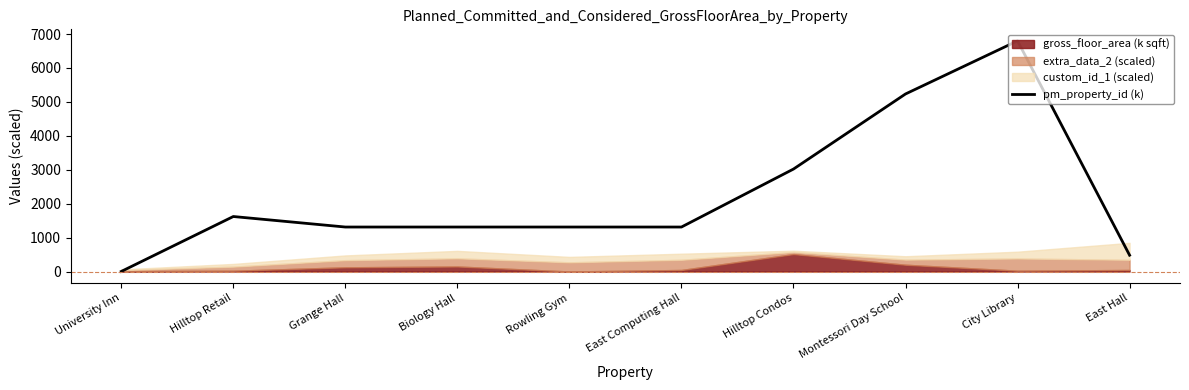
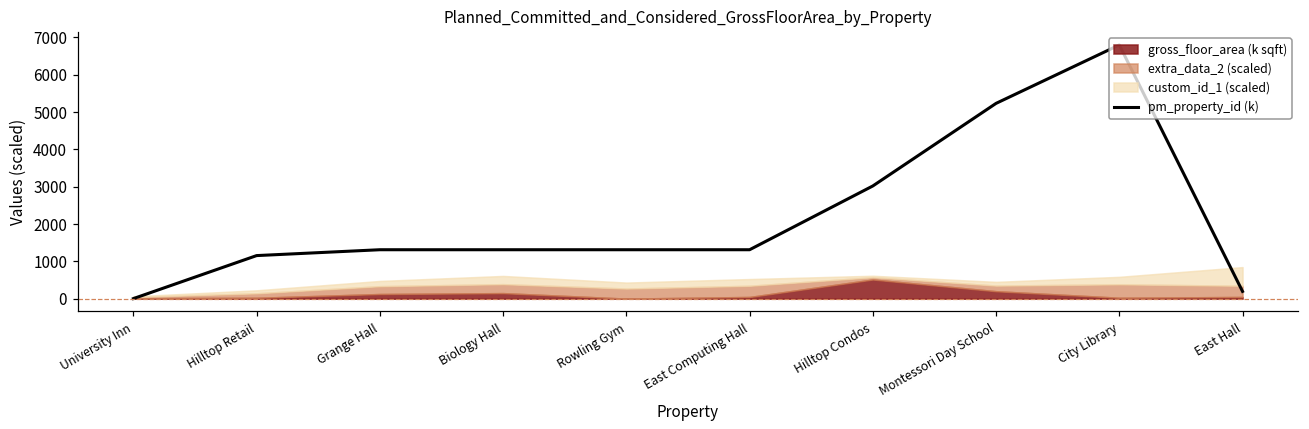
pm_property_id (k), Hilltop Retail: 1600 -> 1200
pm_property_id (k), East Hall: 500 -> 200
